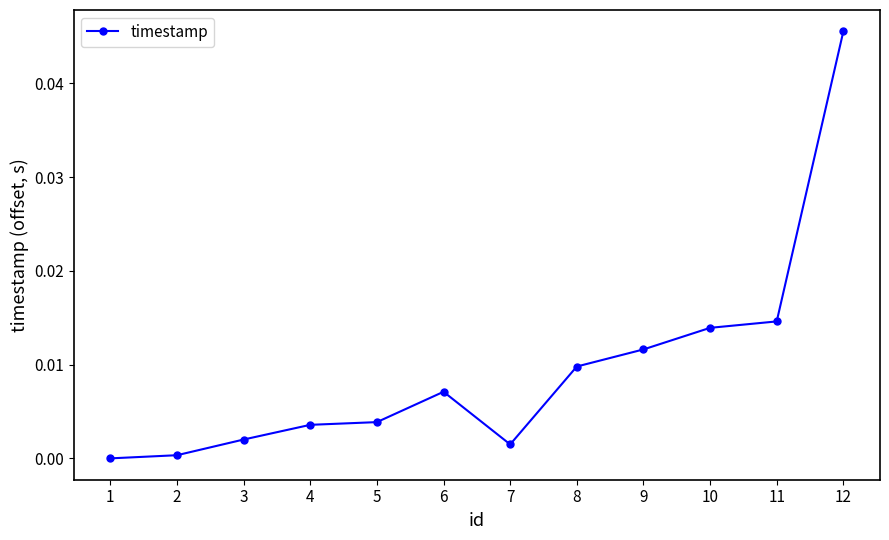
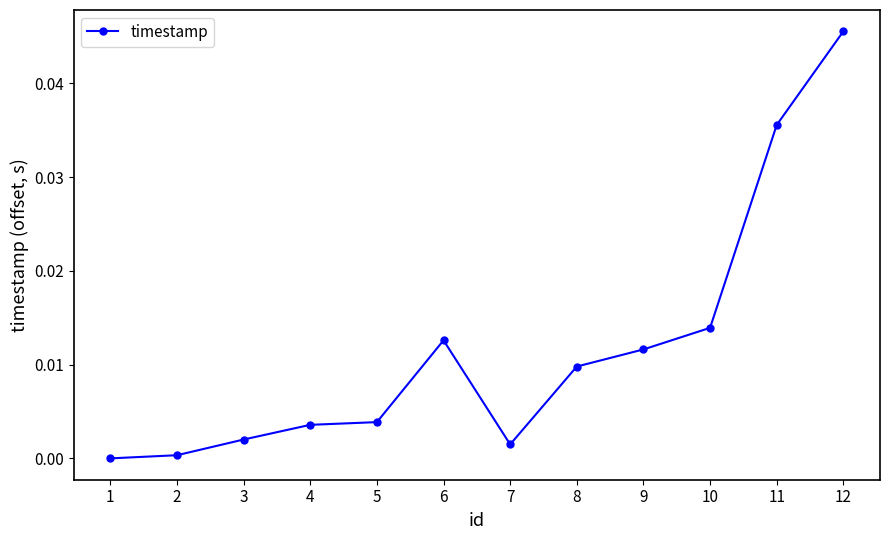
6: 0.007 -> 0.013
11: 0.015 -> 0.036
